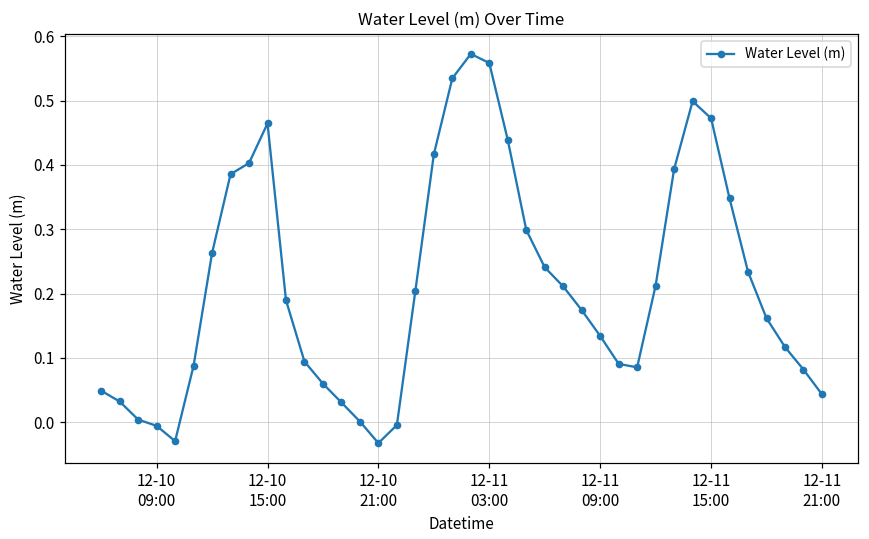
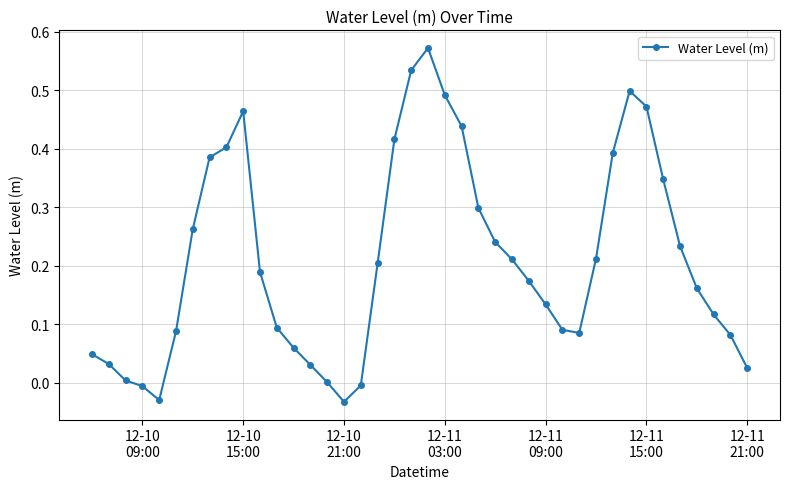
12-11 03:00: 0.56 -> 0.49
12-11 21:00: 0.04 -> 0.03
